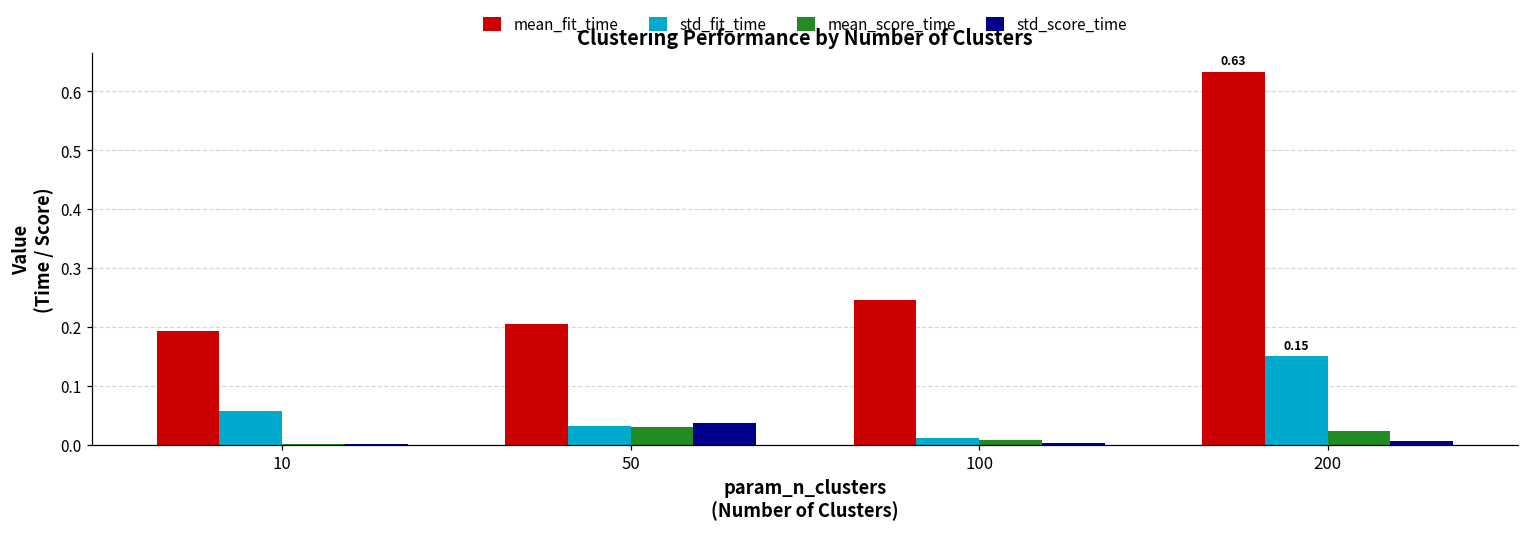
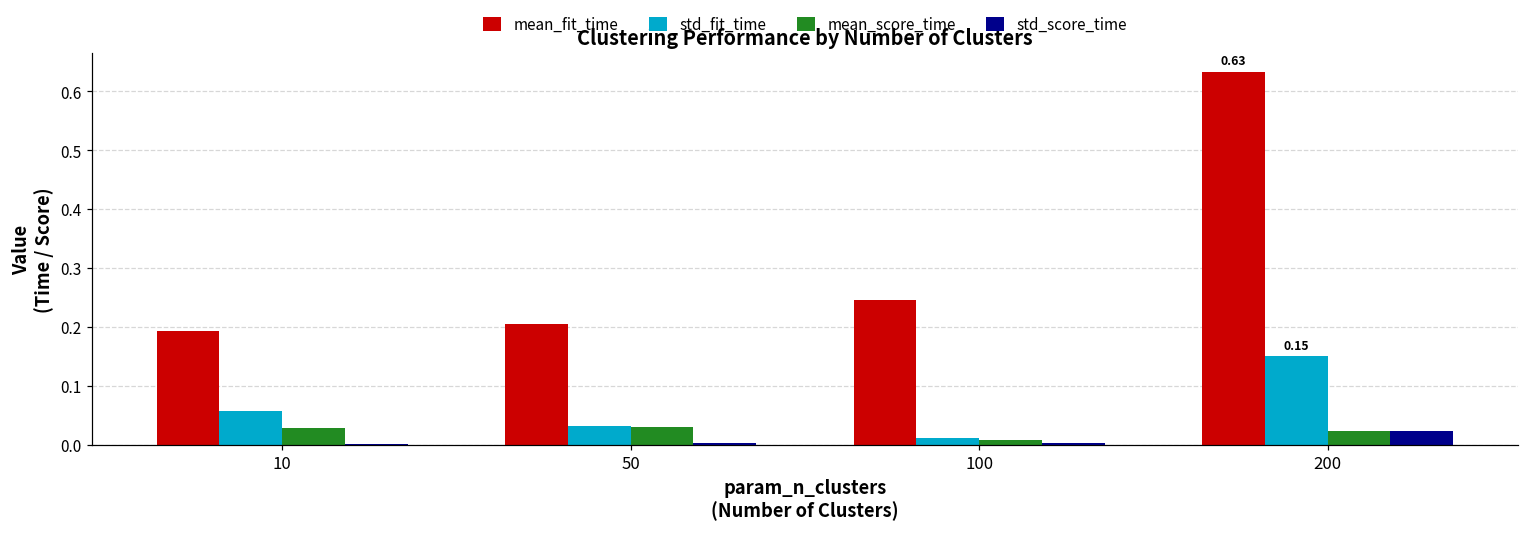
mean_score_time, 10: 0.00 -> 0.03
std_score_time, 50: 0.04 -> 0.00
std_score_time, 200: 0.01 -> 0.02
